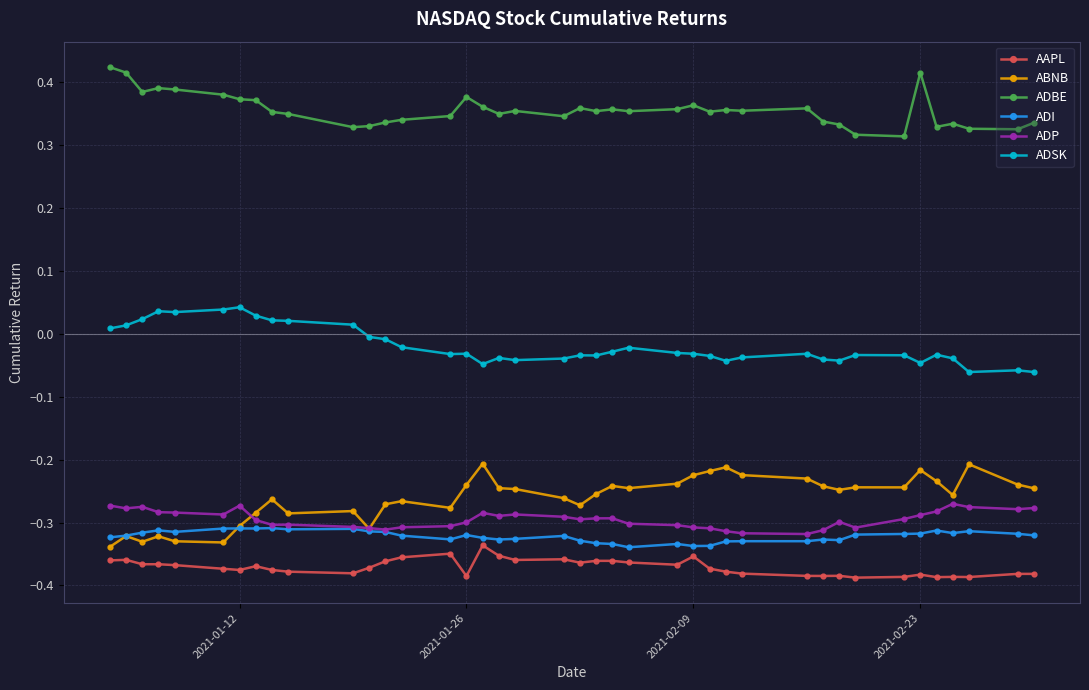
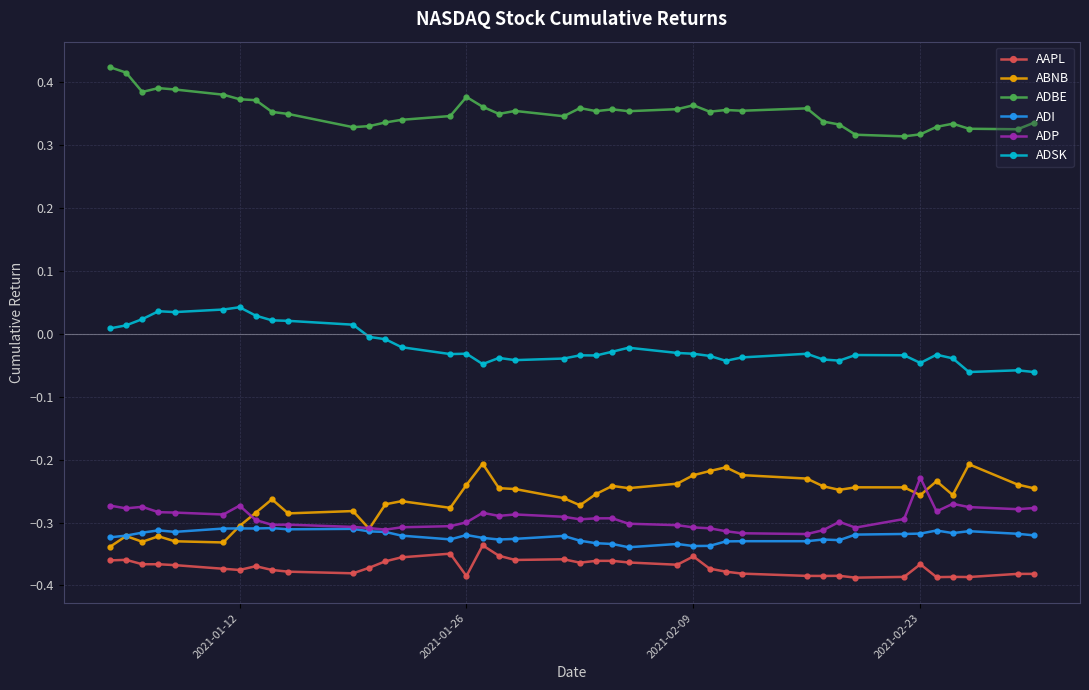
AAPL, 2021-02-23: -0.38 -> -0.37
ABNB, 2021-02-23: -0.22 -> -0.26
ADBE, 2021-02-23: 0.41 -> 0.32
ADP, 2021-02-23: -0.29 -> -0.23
